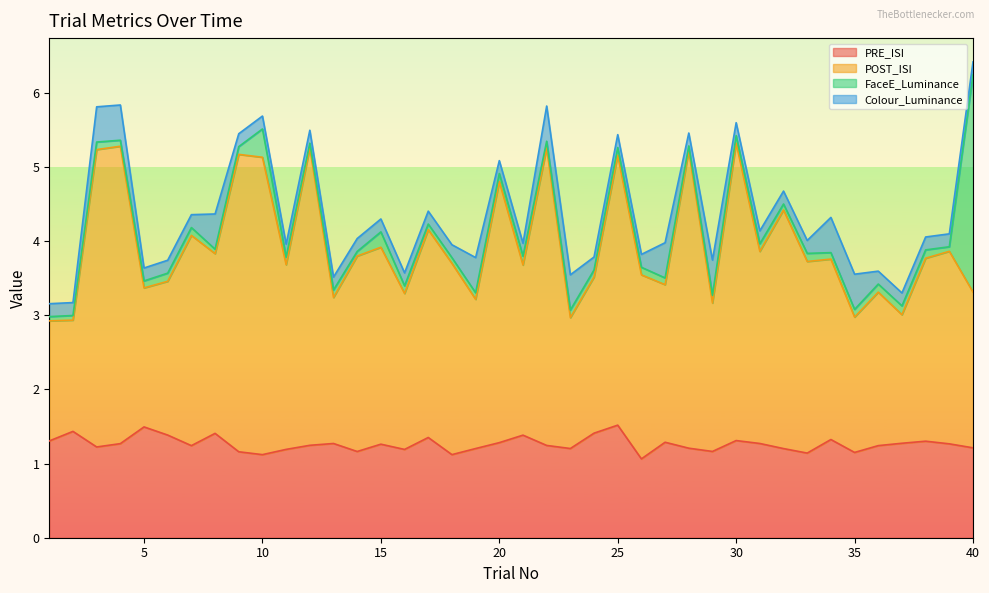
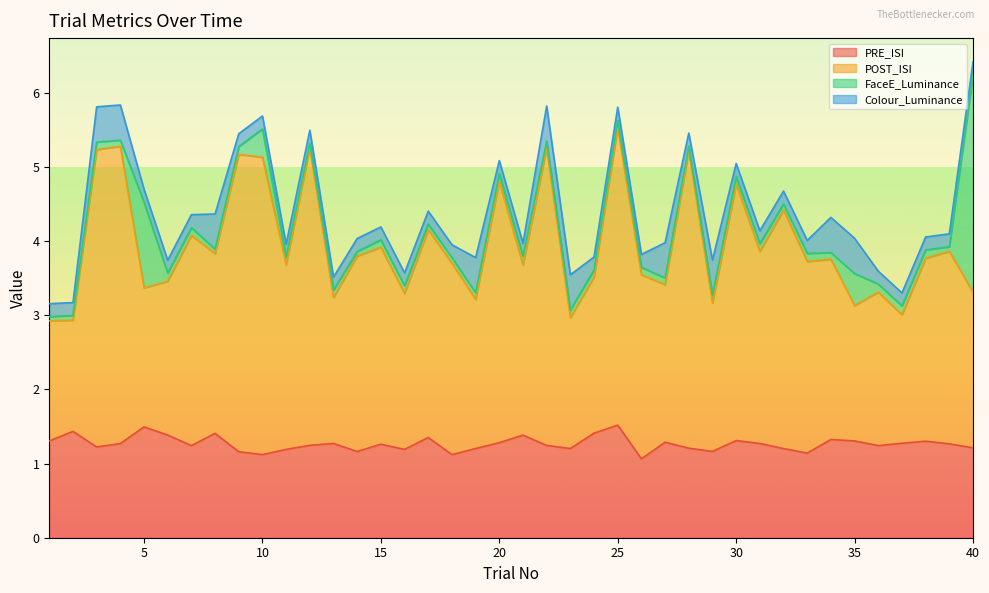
FaceE_Luminance, 5: 0.1 -> 1.2
FaceE_Luminance, 15: 0.2 -> 0.1
POST_ISI, 25: 3.6 -> 4.0
POST_ISI, 30: 4.0 -> 3.5
PRE_ISI, 35: 1.2 -> 1.3
FaceE_Luminance, 35: 0.1 -> 0.4
